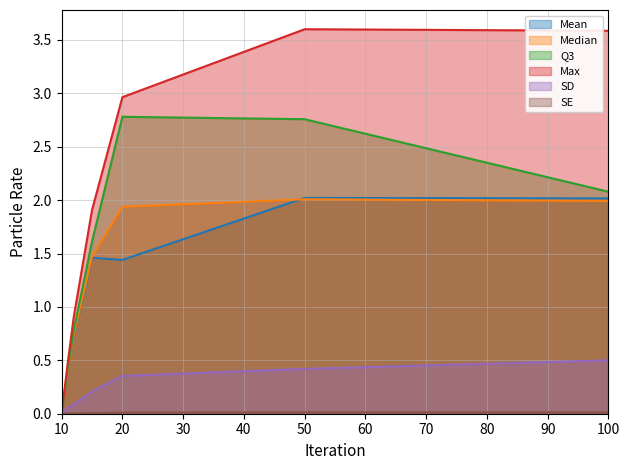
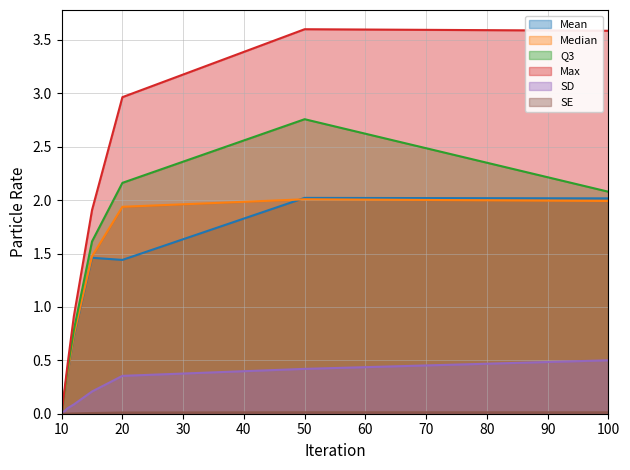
Q3, 20: 2.78 -> 2.16
